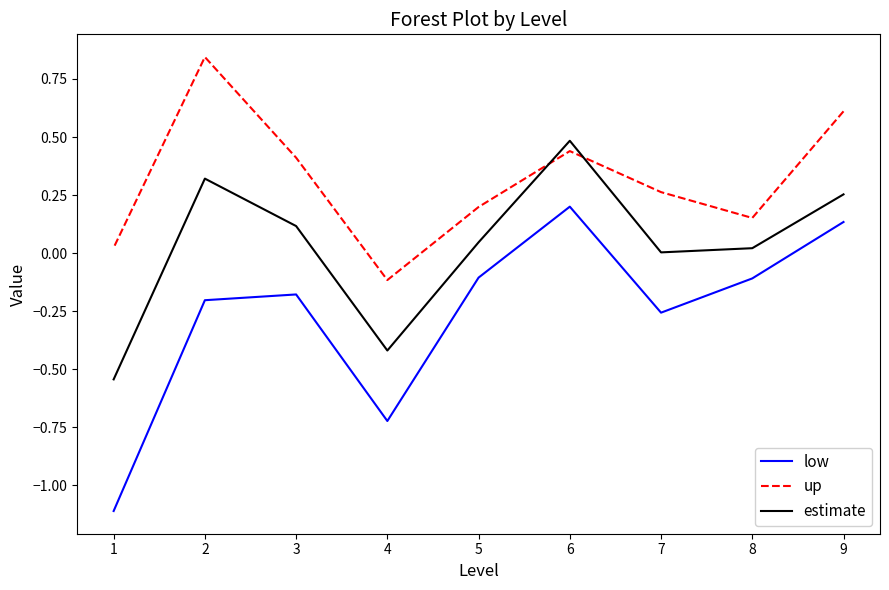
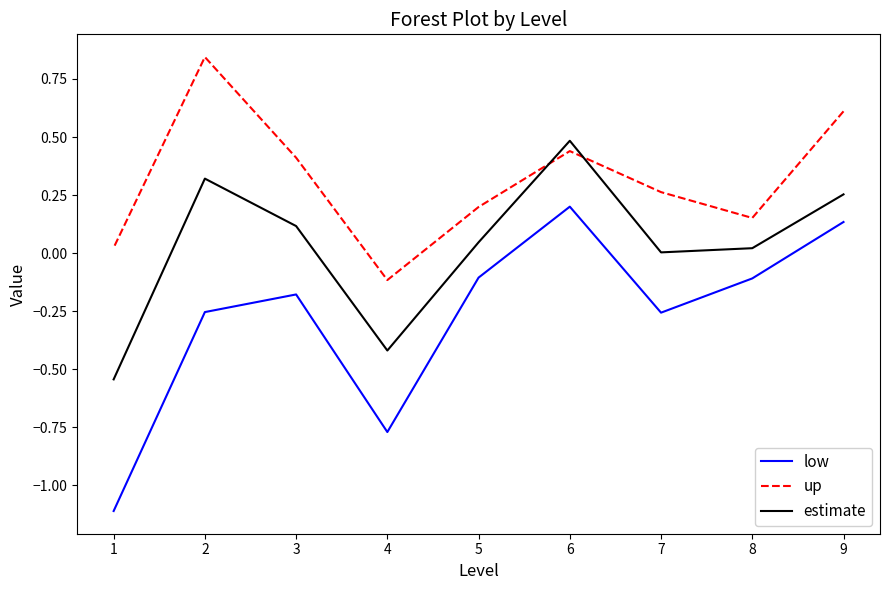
low, 2: -0.20 -> -0.25
low, 4: -0.72 -> -0.77
